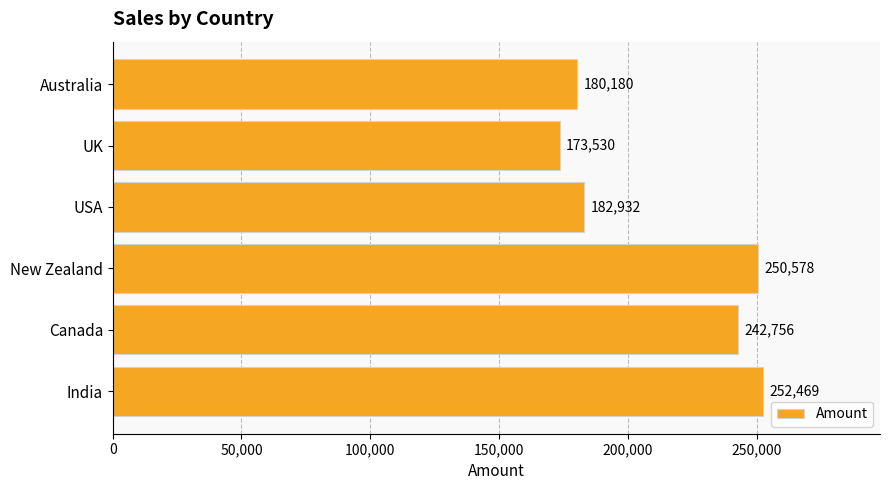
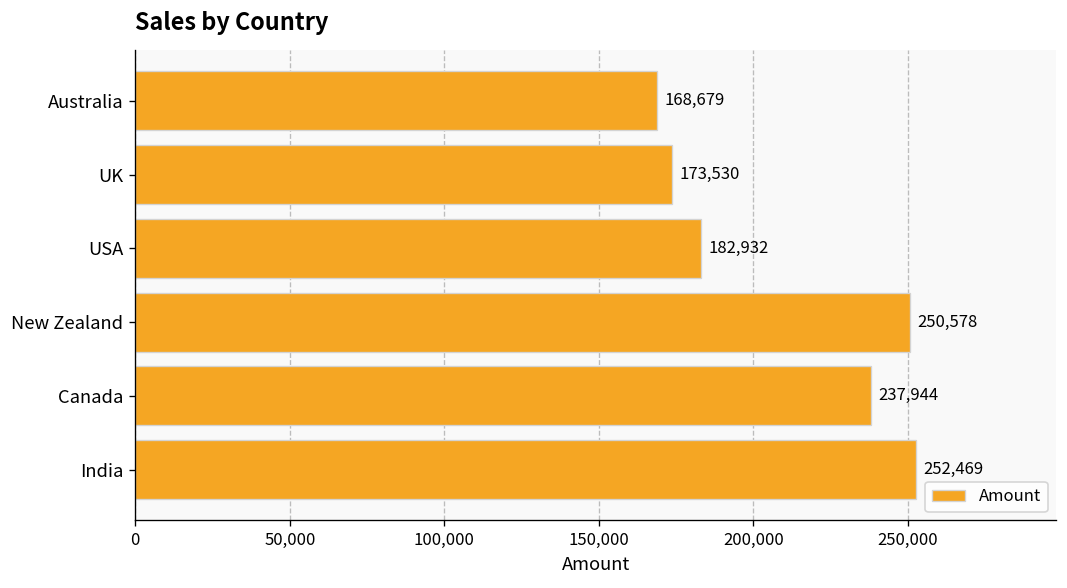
Australia: 180,180 -> 168,679
Canada: 242,756 -> 237,944
